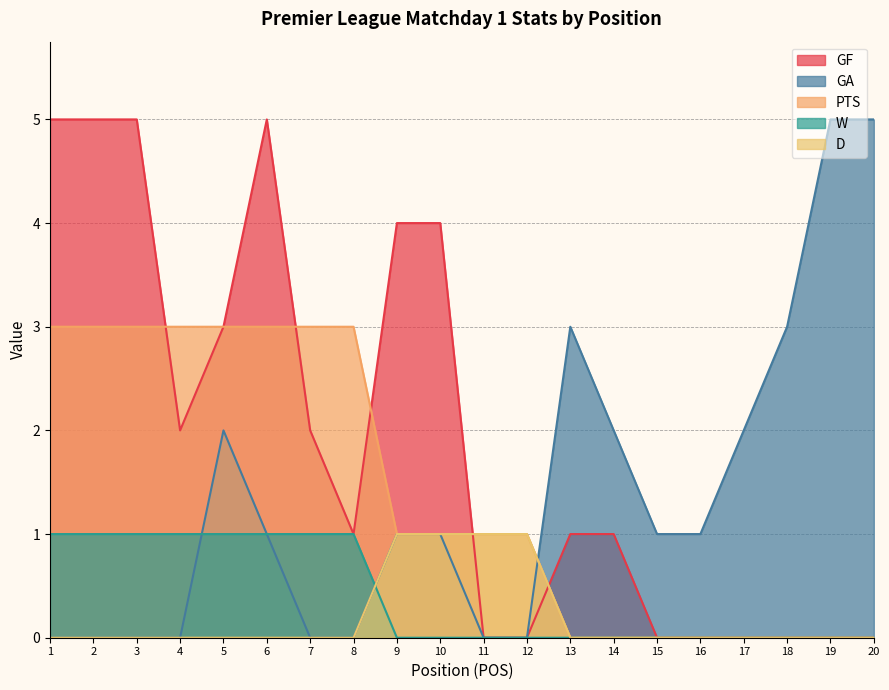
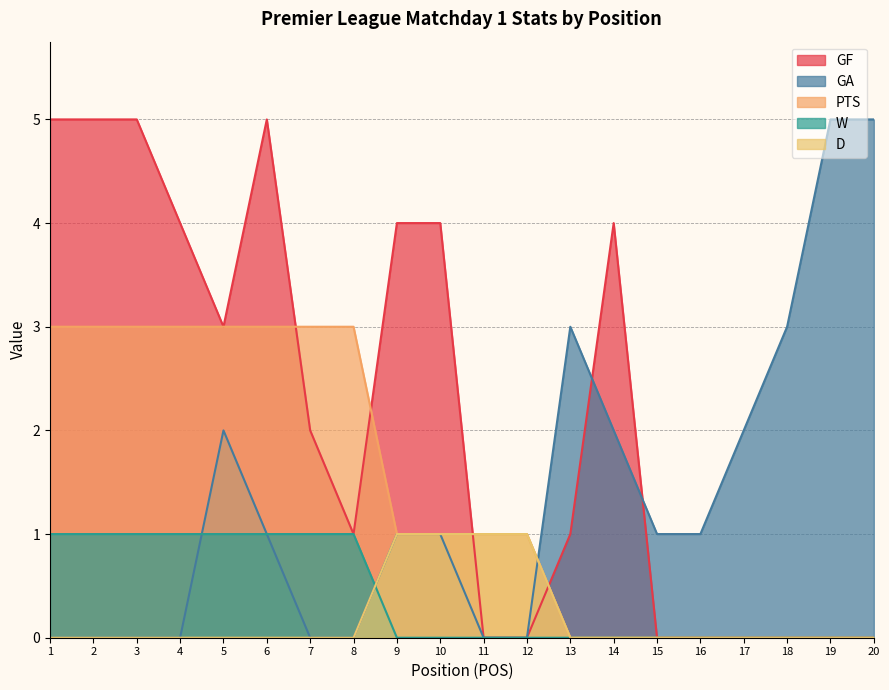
GF, 4: 2 -> 4
GF, 14: 1 -> 4
